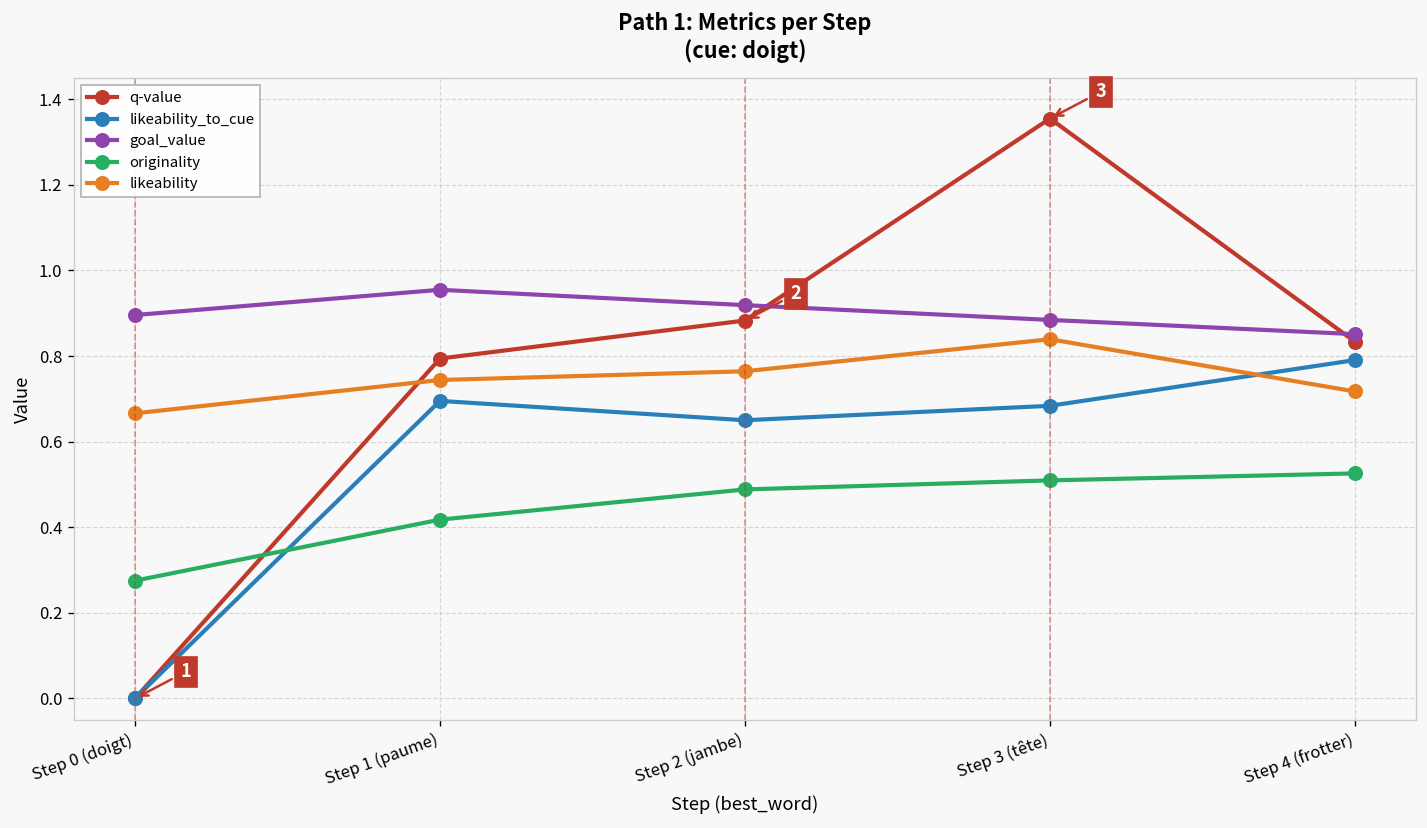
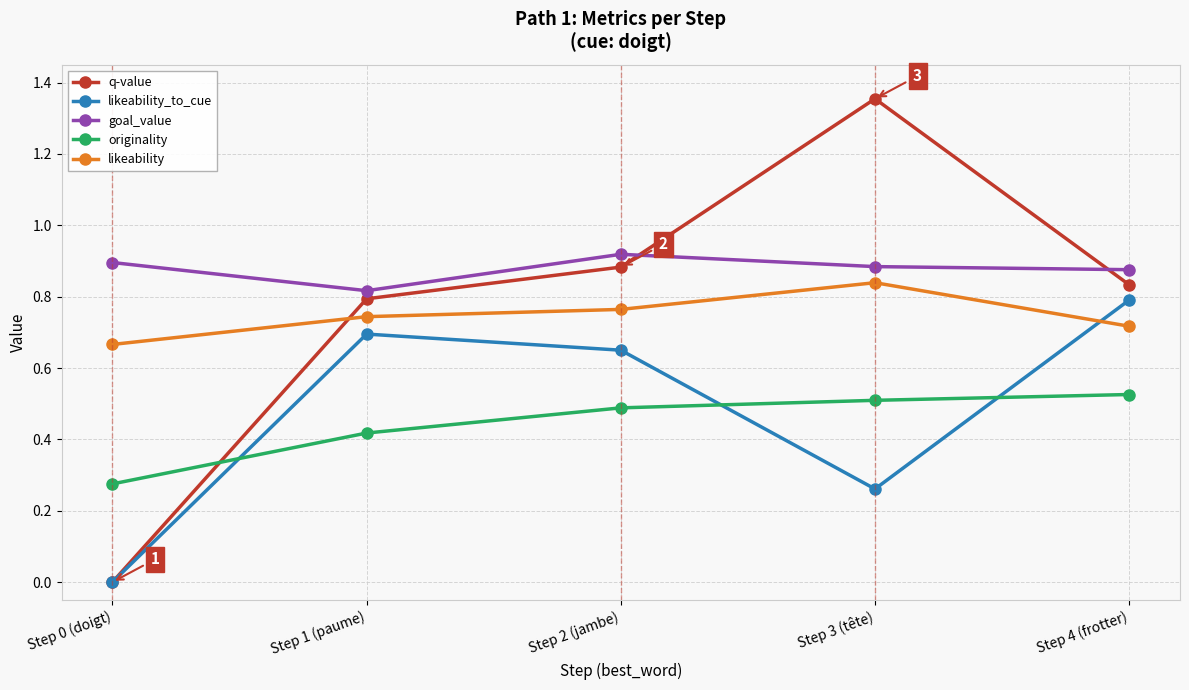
goal_value, Step 1 (paume): 0.95 -> 0.82
likeability_to_cue, Step 3 (tête): 0.68 -> 0.26
goal_value, Step 4 (frotter): 0.85 -> 0.88
